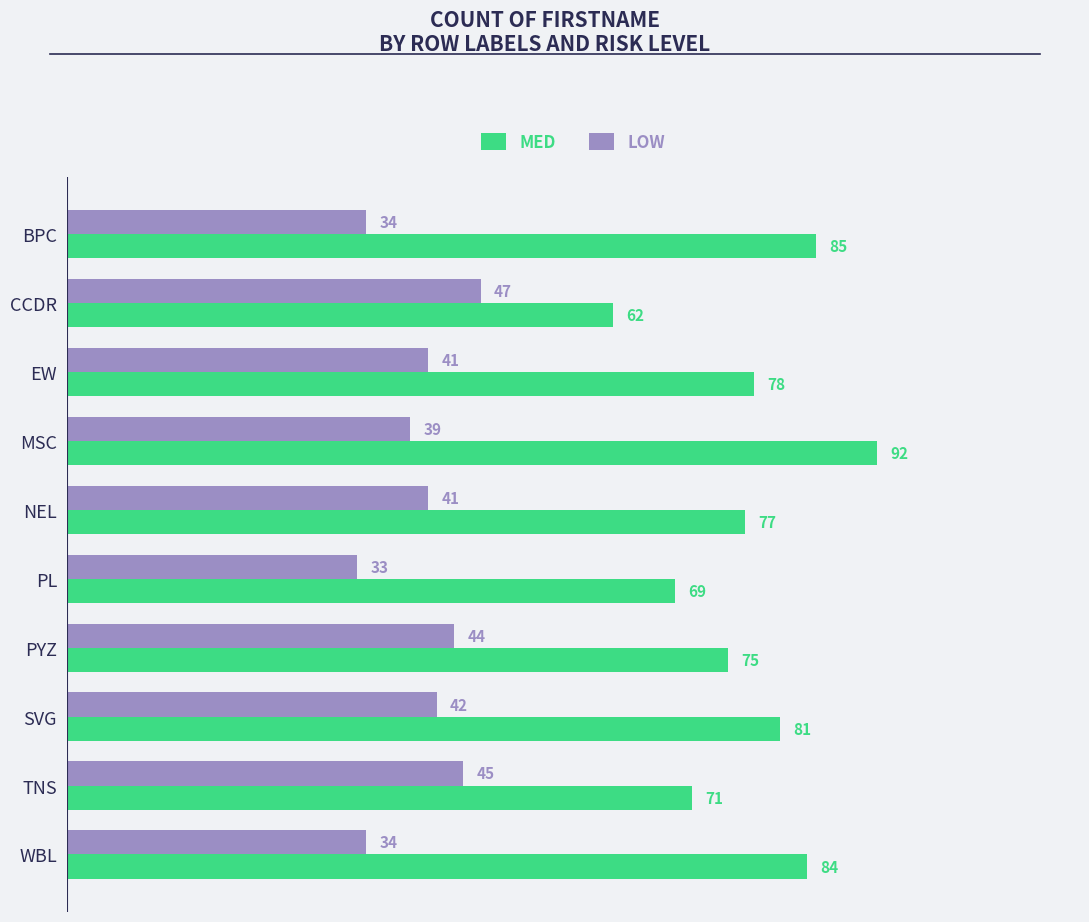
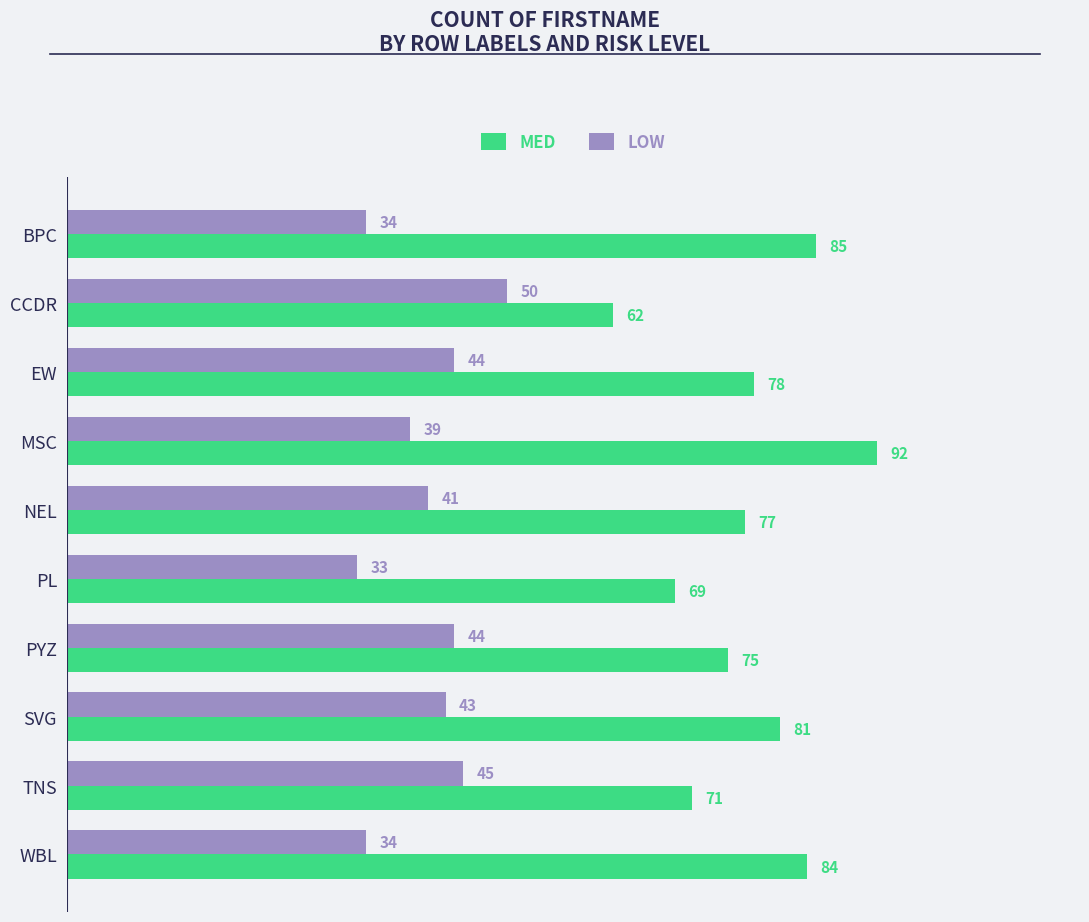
LOW, CCDR: 47 -> 50
LOW, EW: 41 -> 44
LOW, SVG: 42 -> 43
